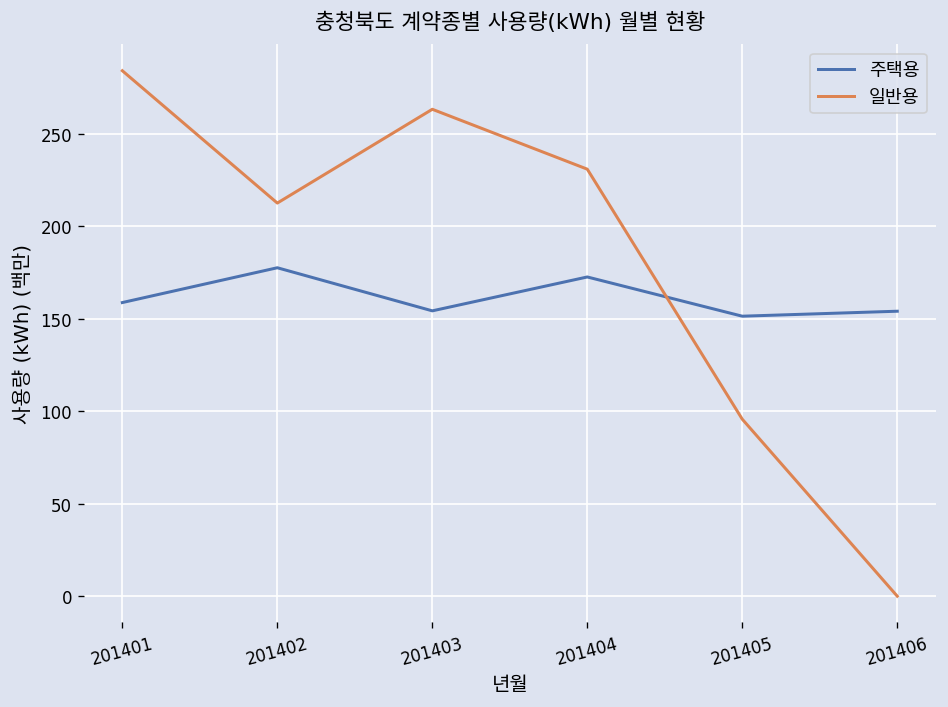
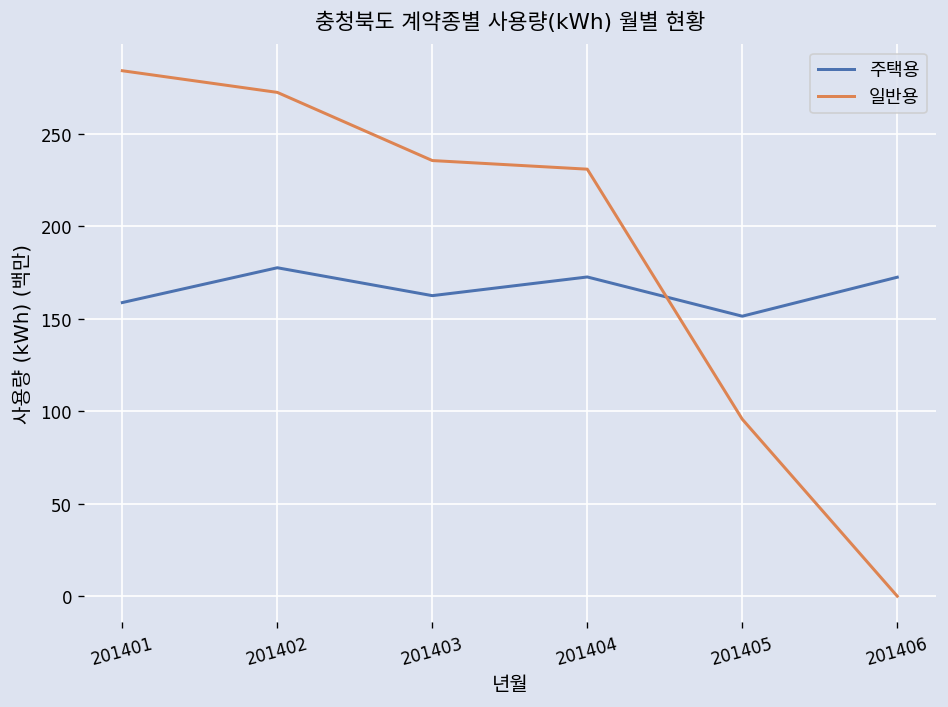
일반용, 201402: 213 -> 272
주택용, 201403: 154 -> 163
일반용, 201403: 263 -> 236
주택용, 201406: 154 -> 172
